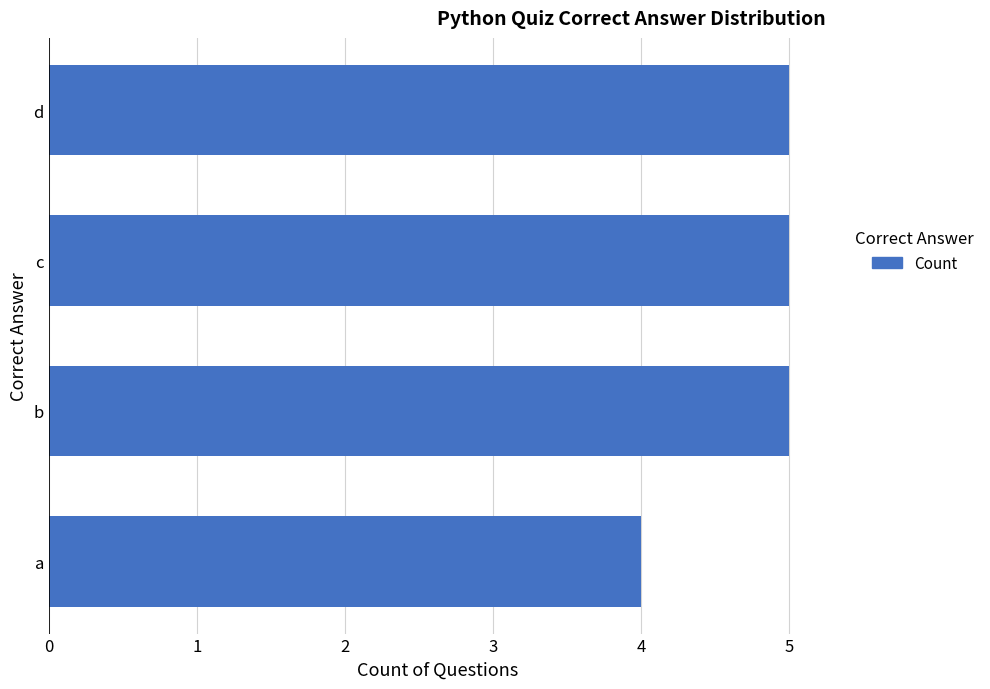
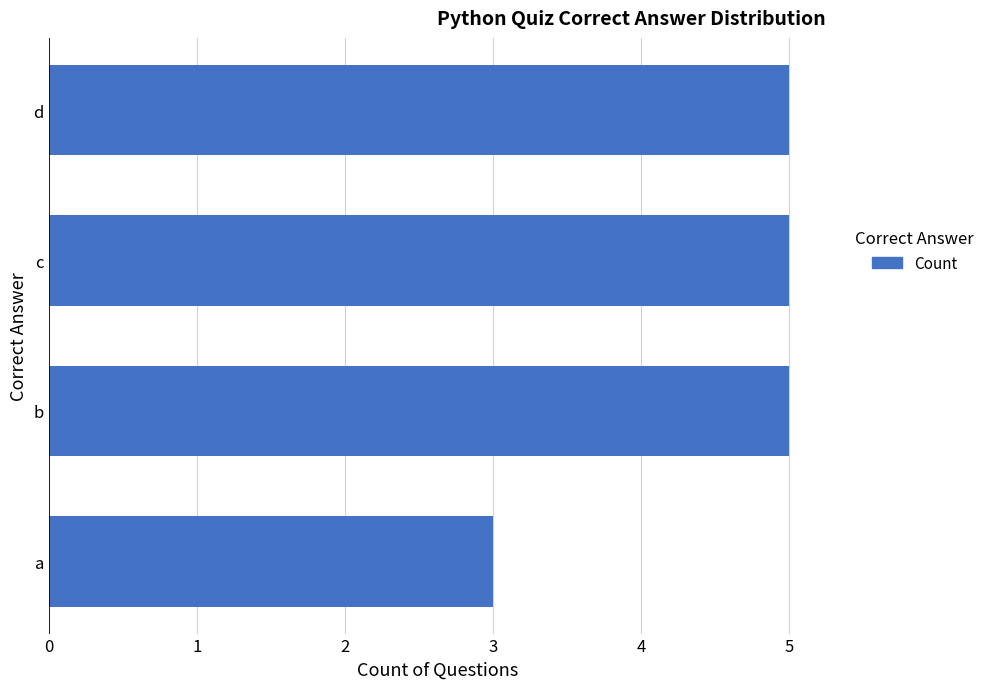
a: 4 -> 3
